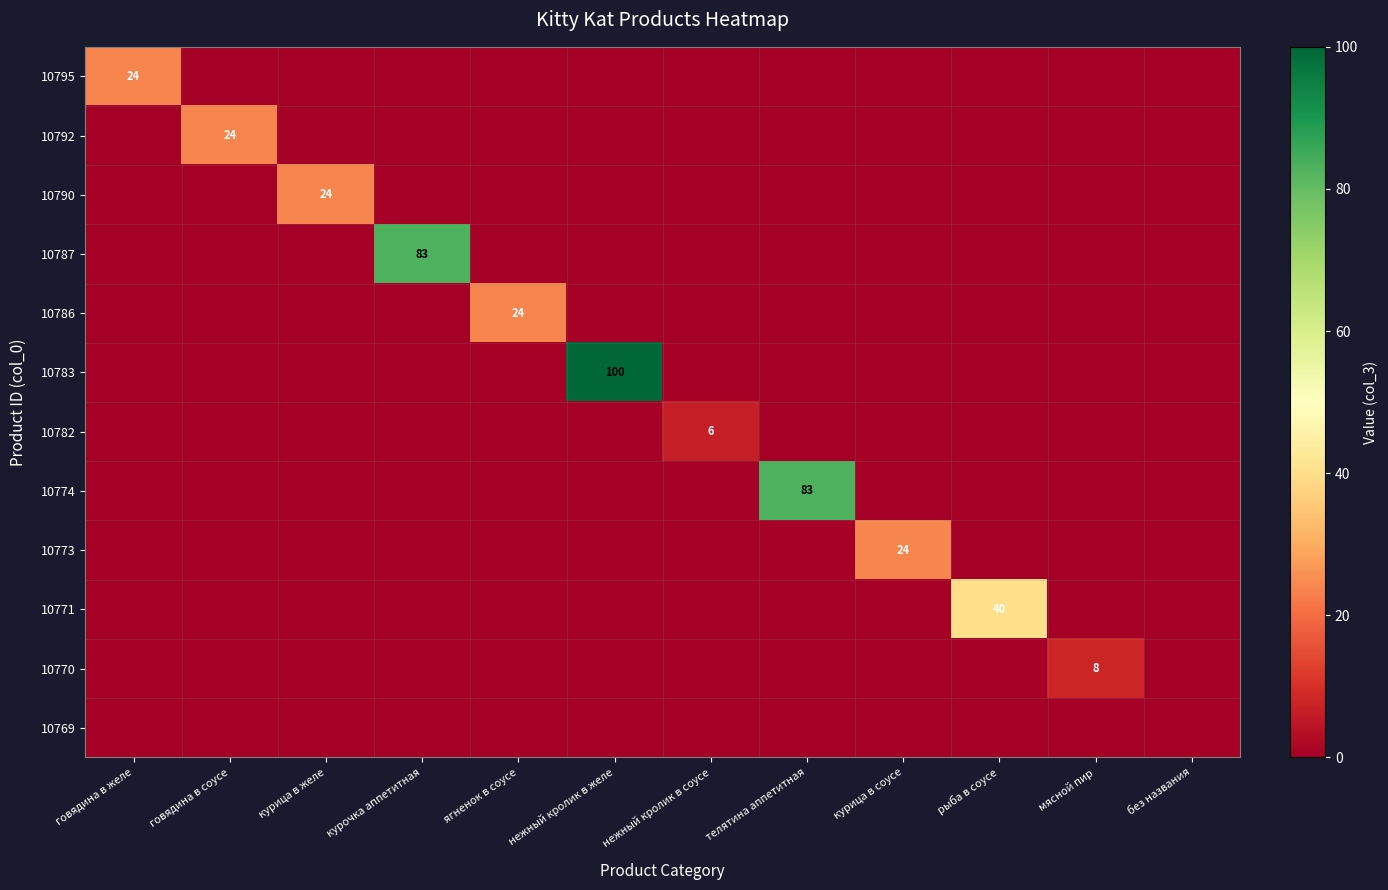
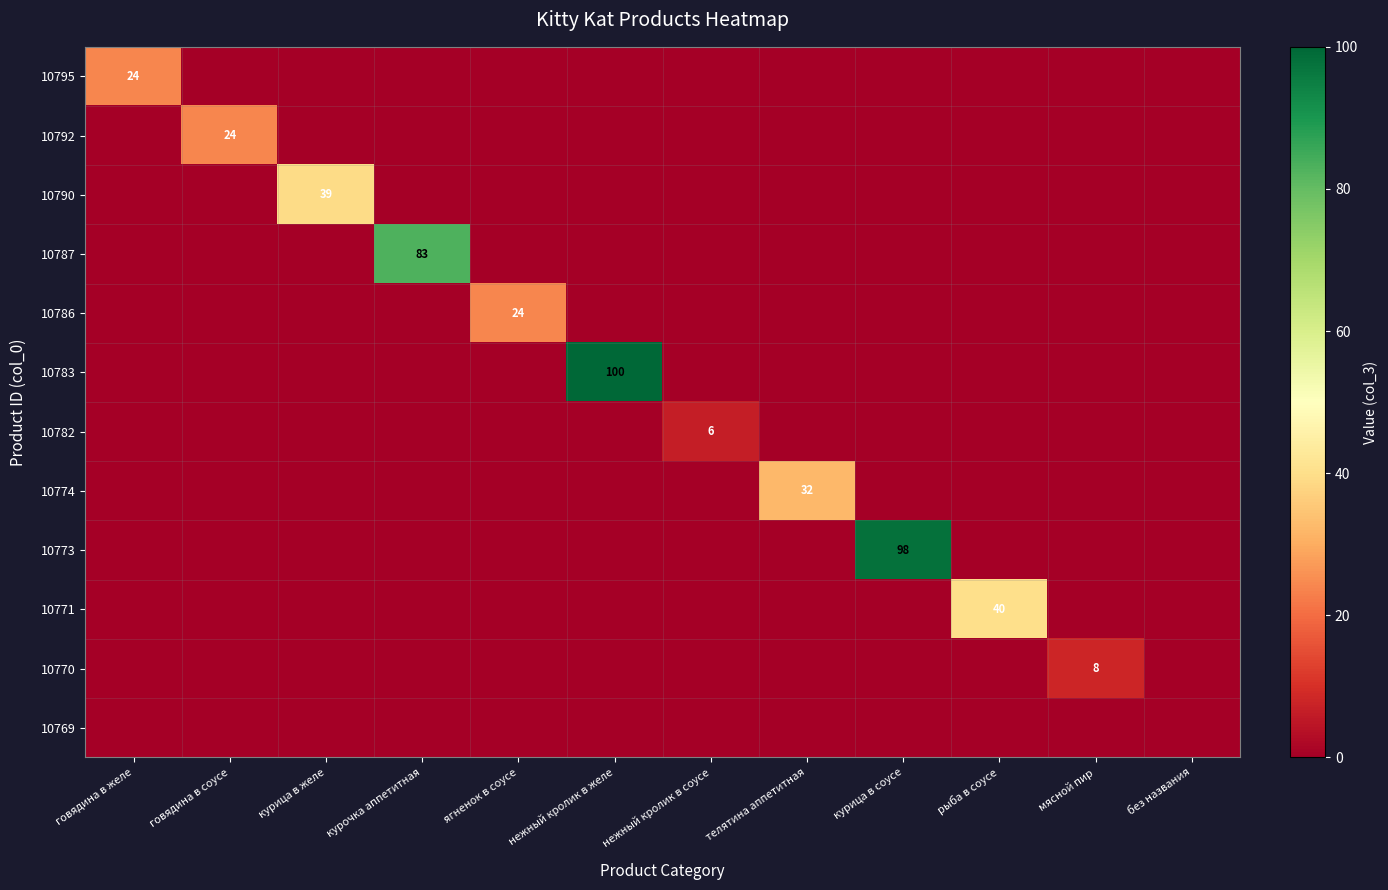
10790, курица в желе: 24 -> 39
10774, телятина аппетитная: 83 -> 32
10773, курица в соусе: 24 -> 98
